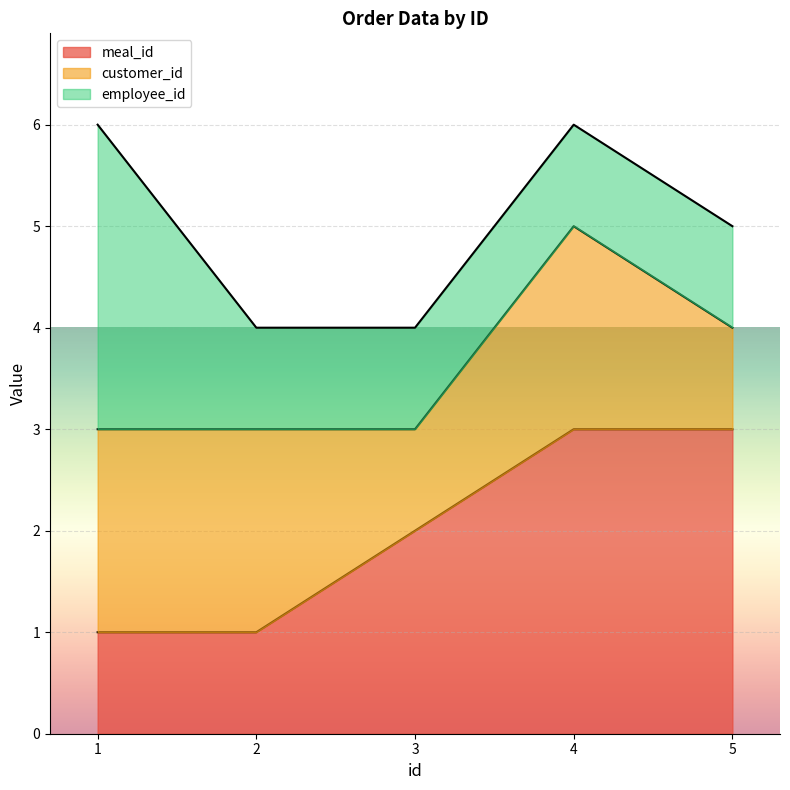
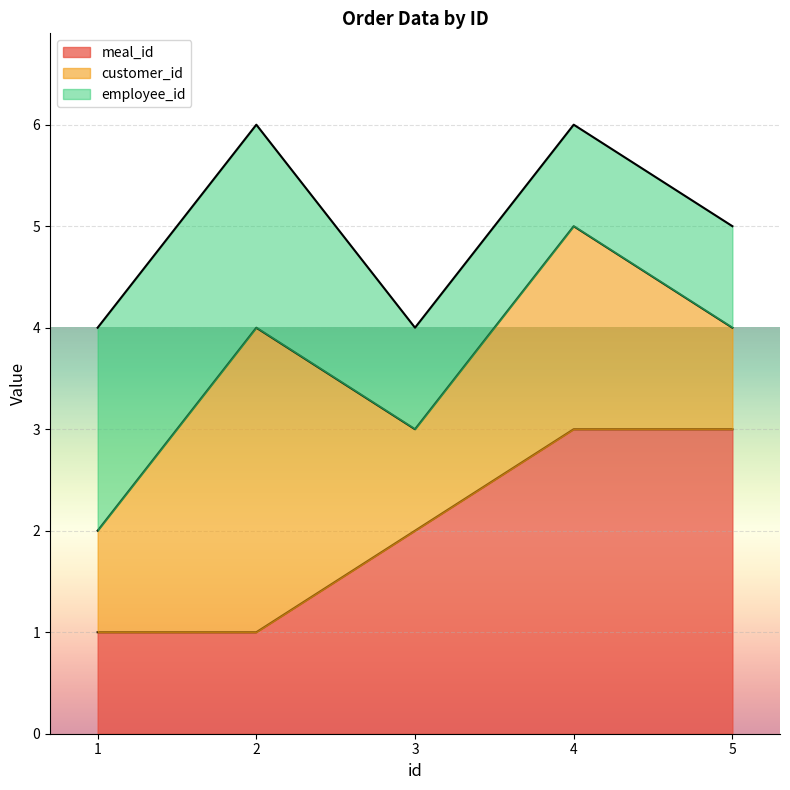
customer_id, 1: 2 -> 1
employee_id, 1: 3 -> 2
customer_id, 2: 2 -> 3
employee_id, 2: 1 -> 2
